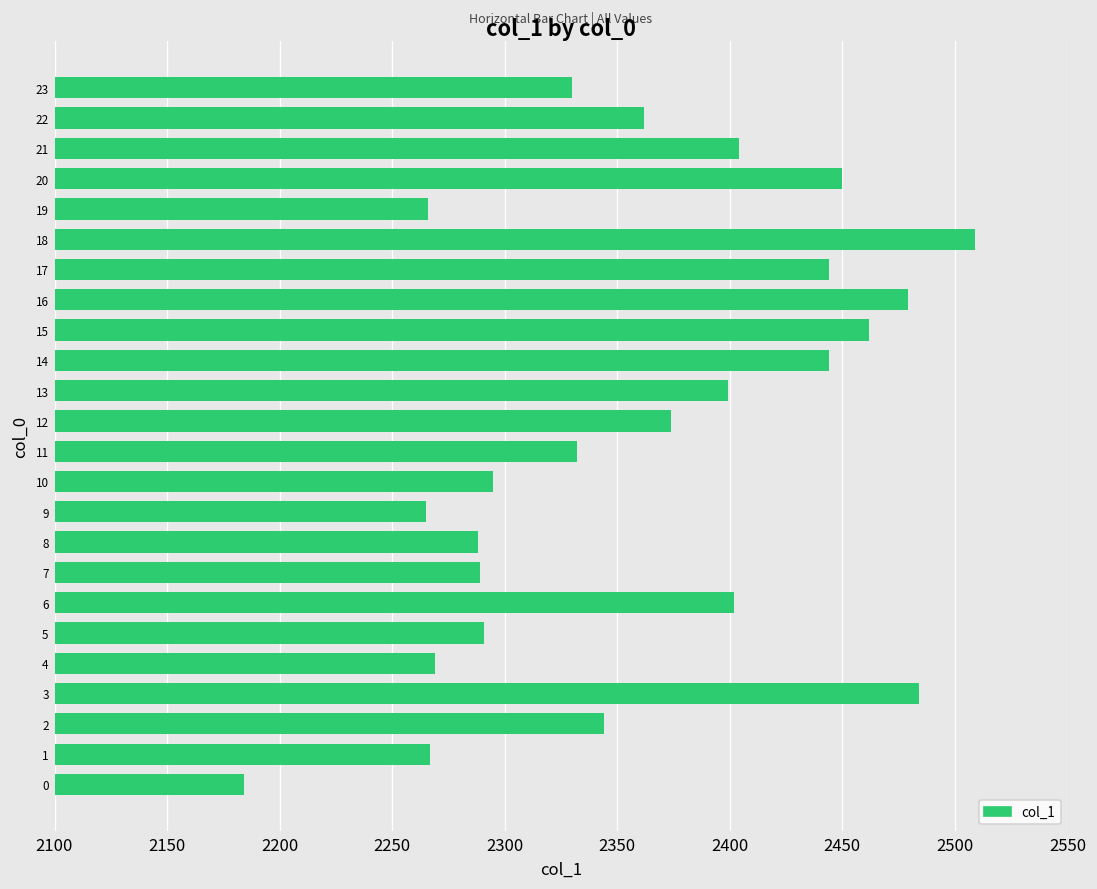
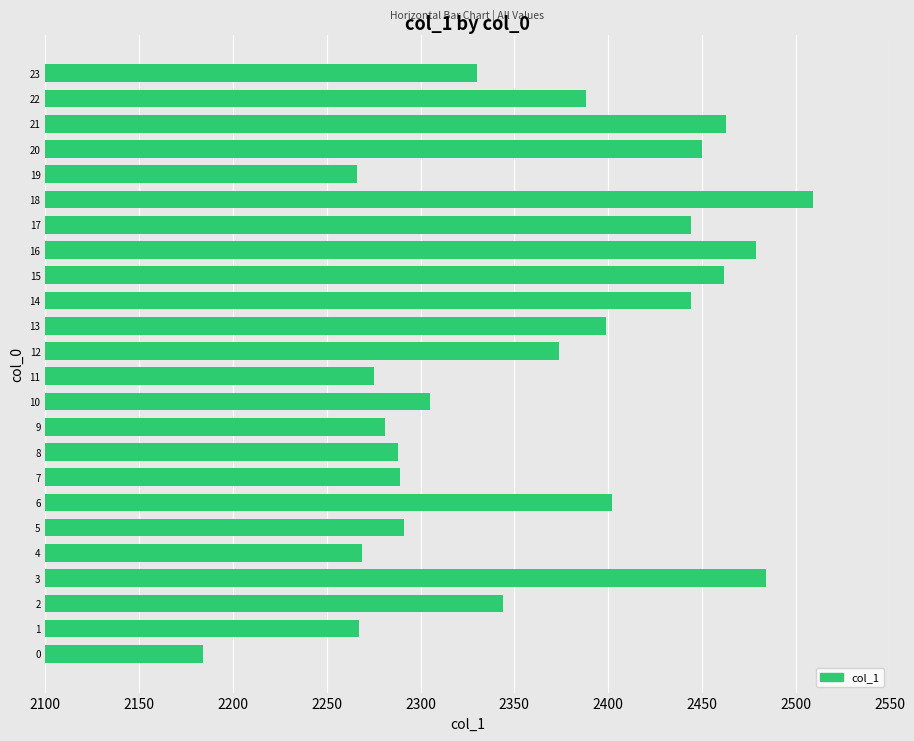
22: 2362 -> 2388
21: 2404 -> 2463
11: 2332 -> 2275
10: 2295 -> 2305
9: 2265 -> 2281
